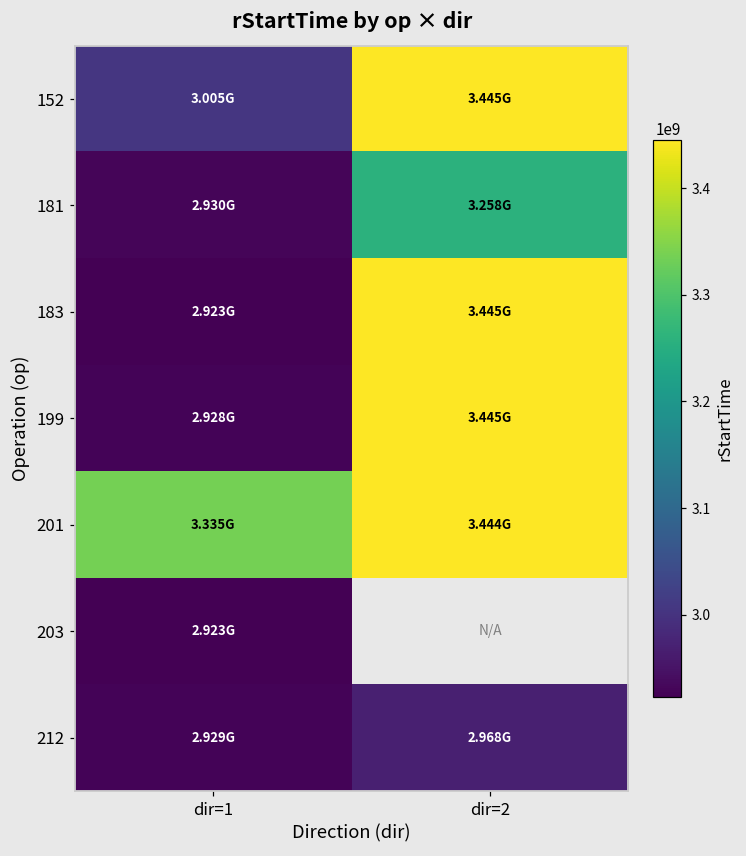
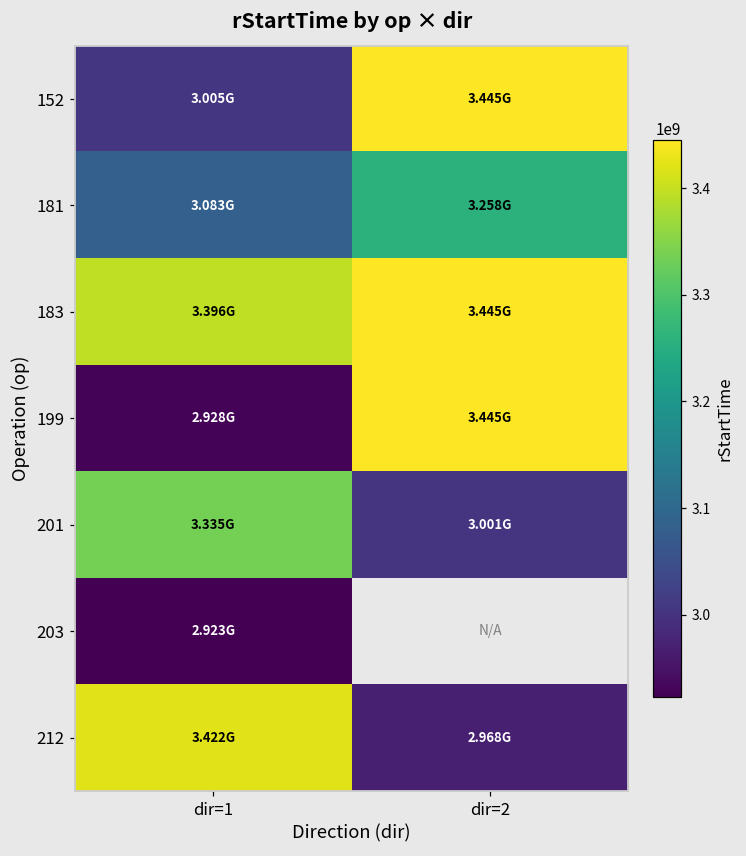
181, dir=1: 2.930G -> 3.083G
183, dir=1: 2.923G -> 3.396G
201, dir=2: 3.444G -> 3.001G
212, dir=1: 2.929G -> 3.422G
